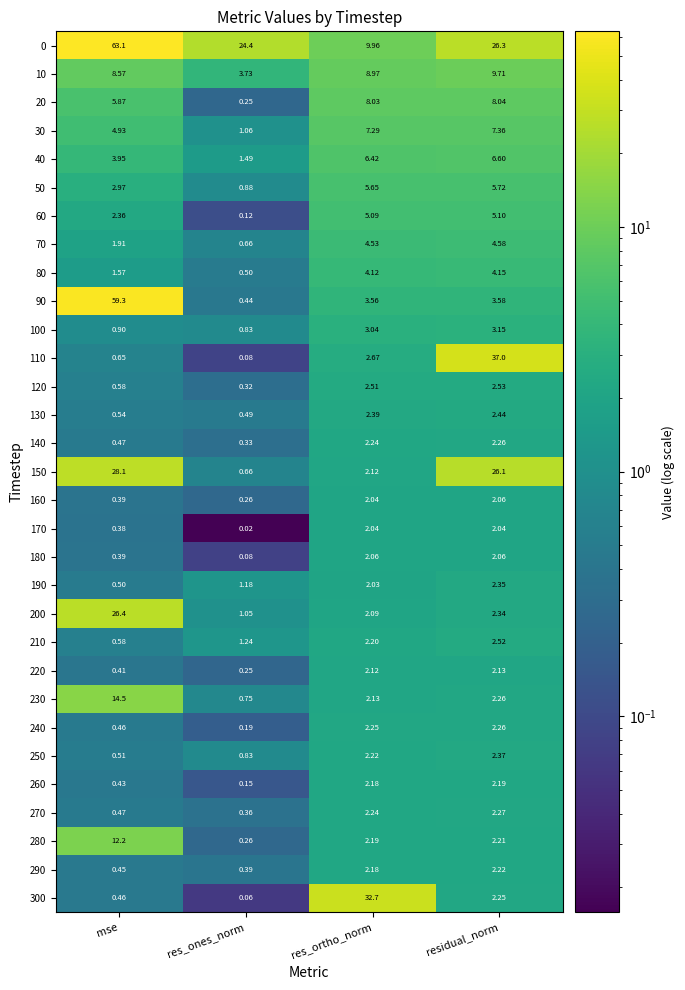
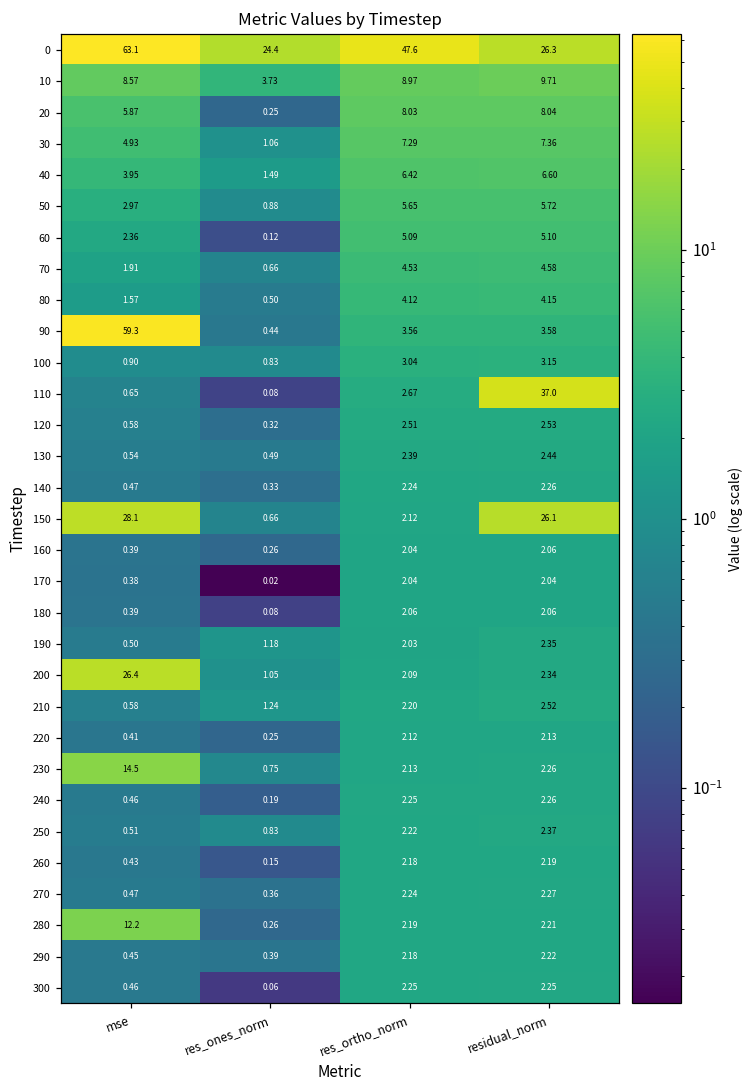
0, res_ortho_norm: 9.96 -> 47.6
300, res_ortho_norm: 32.7 -> 2.25
